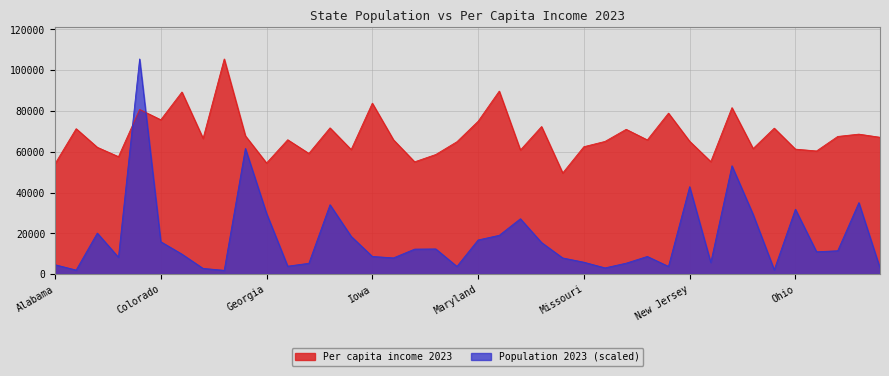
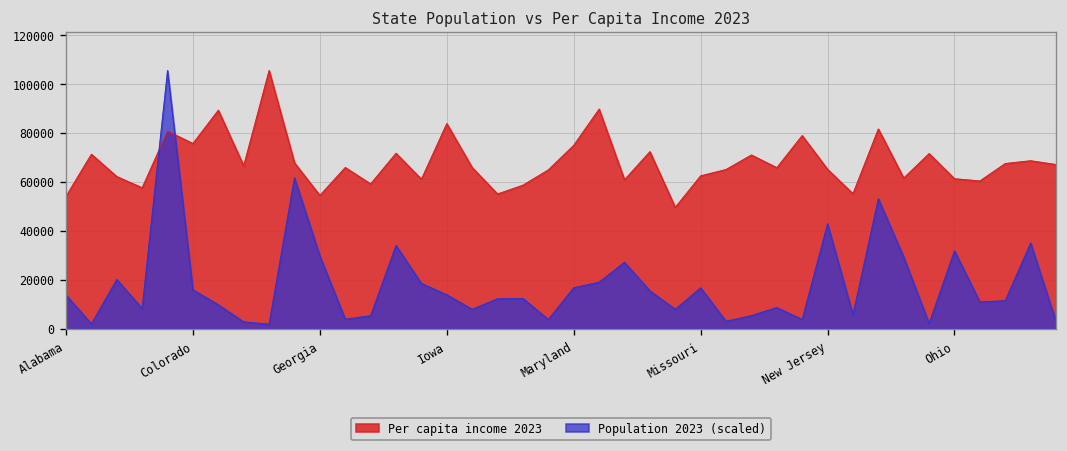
Population 2023 (scaled), Alabama: 5000 -> 14000
Population 2023 (scaled), Iowa: 9000 -> 14000
Population 2023 (scaled), Missouri: 6000 -> 17000
